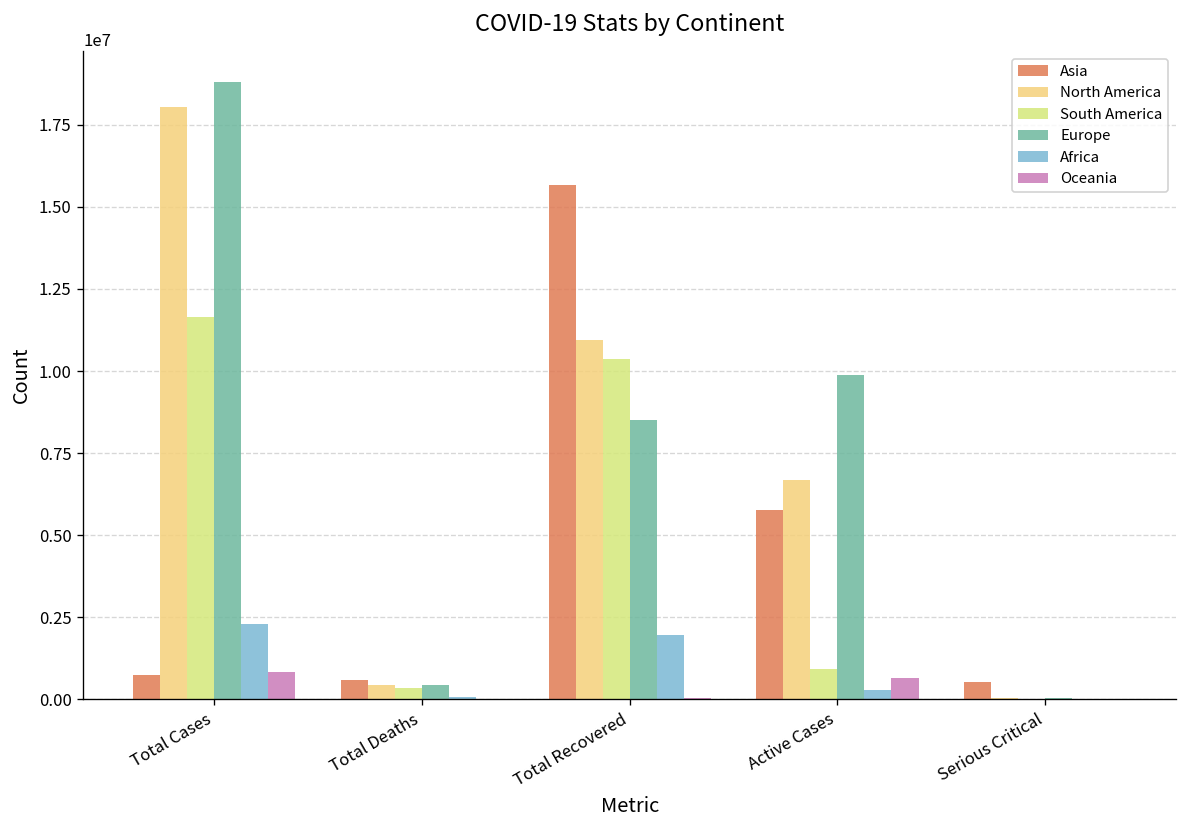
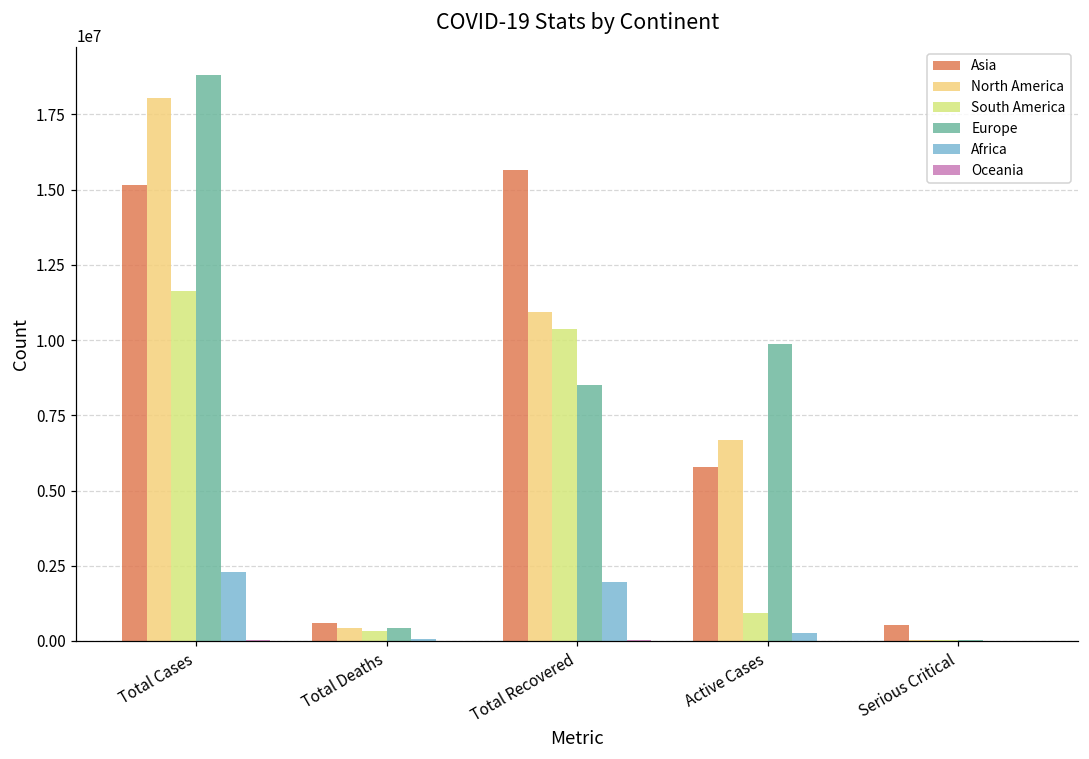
Asia, Total Cases: 700000 -> 15100000
Oceania, Total Cases: 800000 -> 0
Oceania, Active Cases: 600000 -> 0
